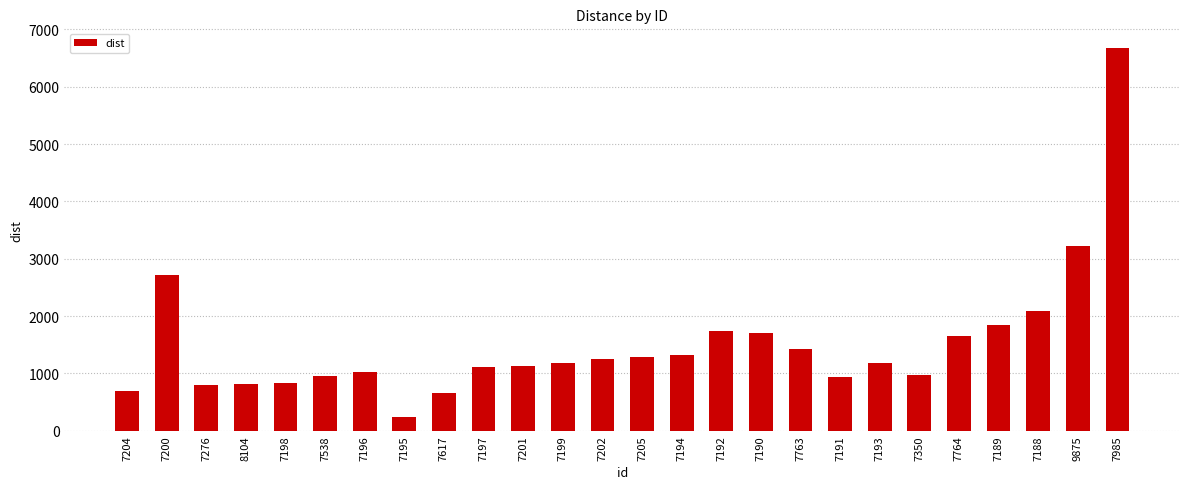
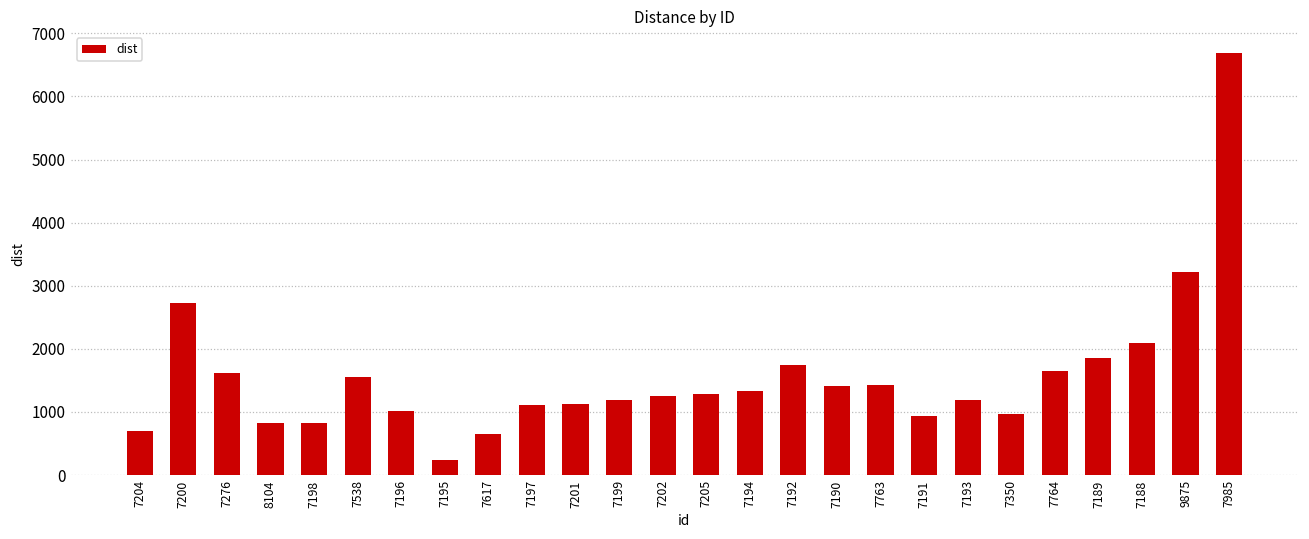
7276: 800 -> 1600
7538: 1000 -> 1500
7190: 1700 -> 1400
